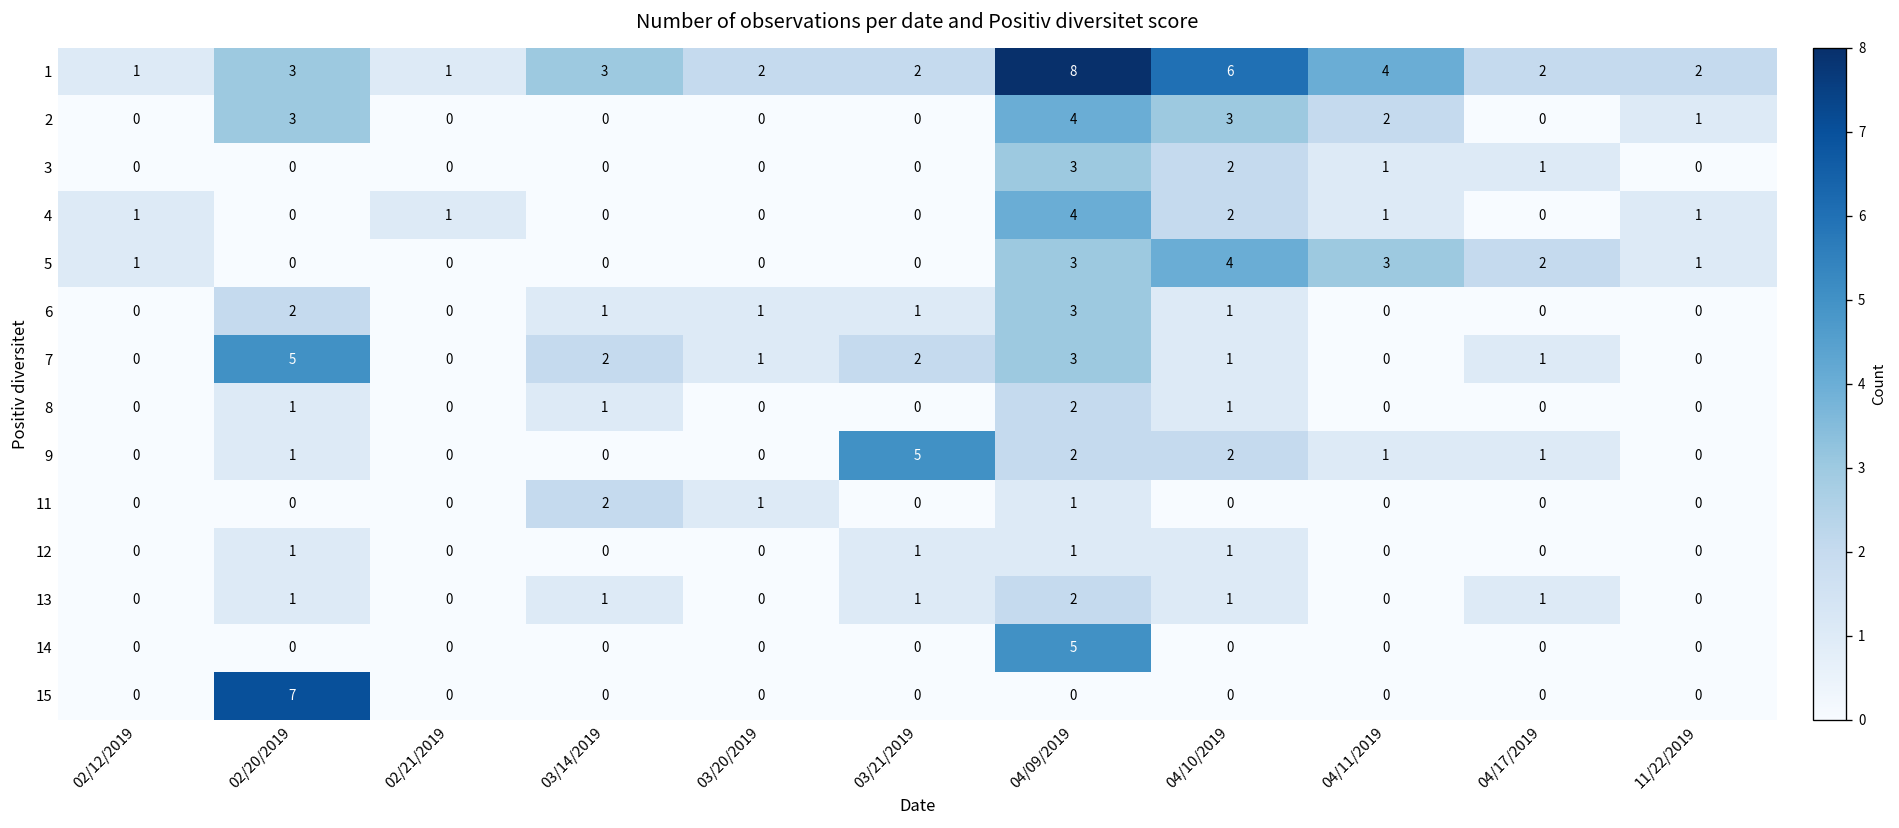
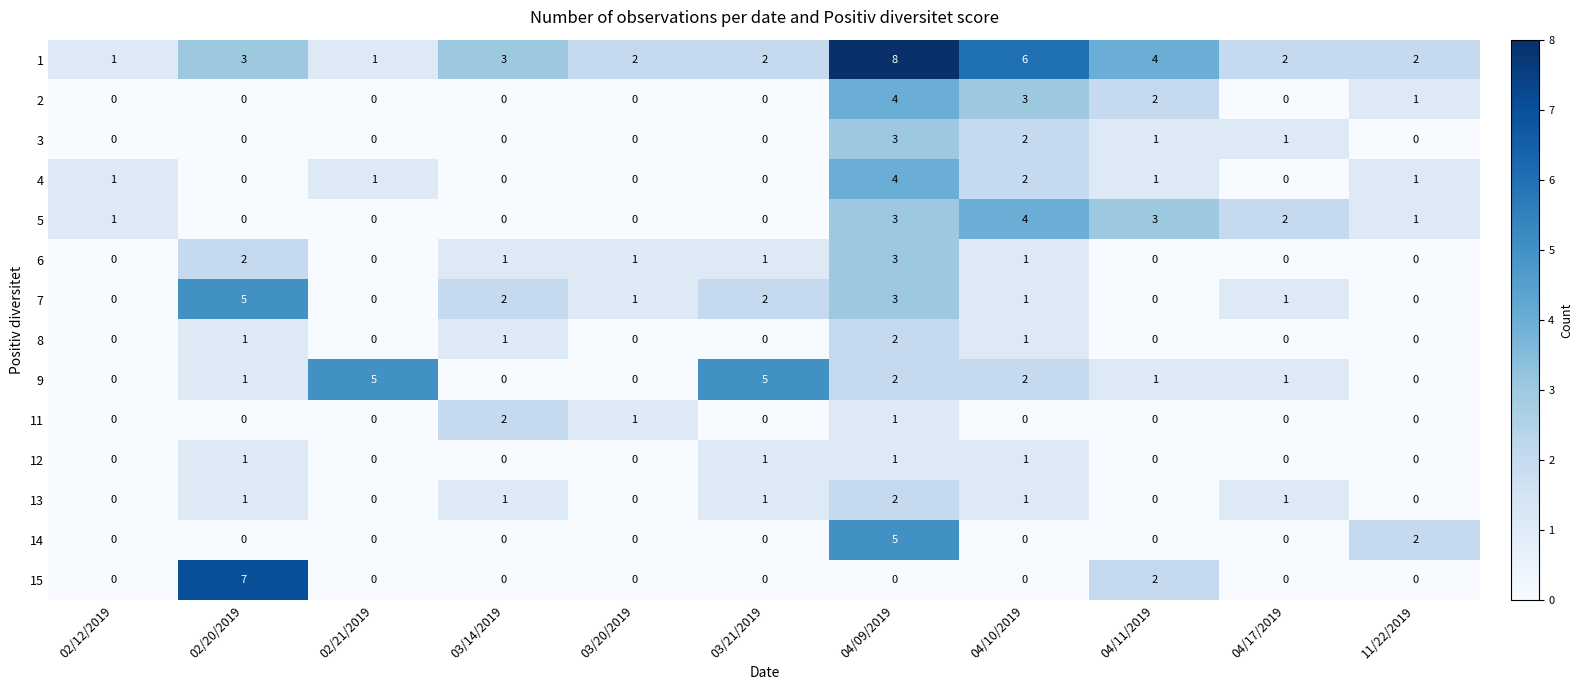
2, 02/20/2019: 3 -> 0
9, 02/21/2019: 0 -> 5
14, 11/22/2019: 0 -> 2
15, 04/11/2019: 0 -> 2
